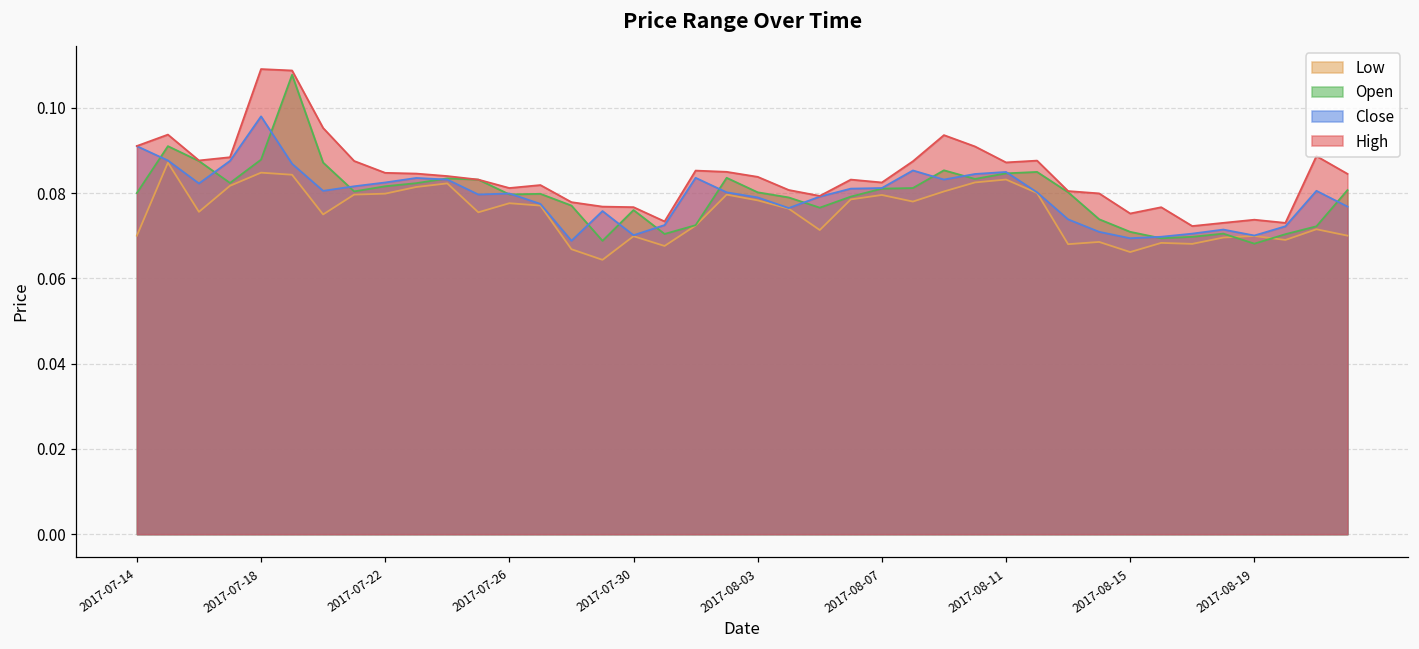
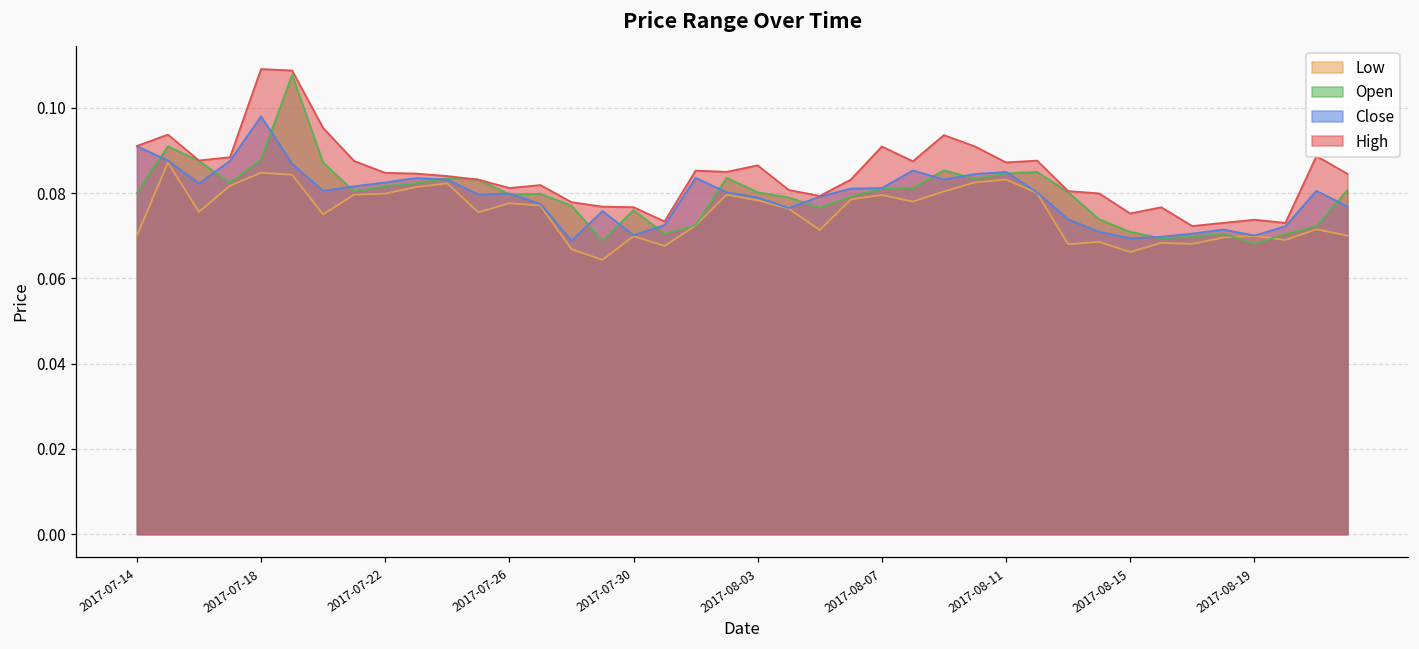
High, 2017-08-03: 0.084 -> 0.086
High, 2017-08-07: 0.082 -> 0.091
